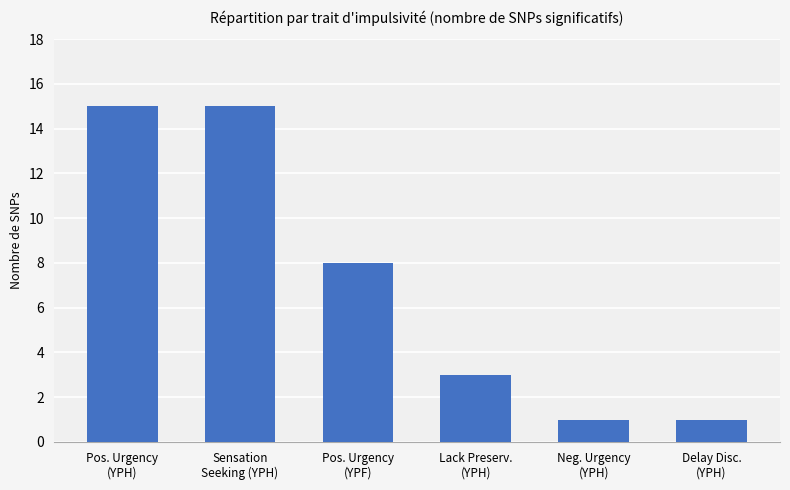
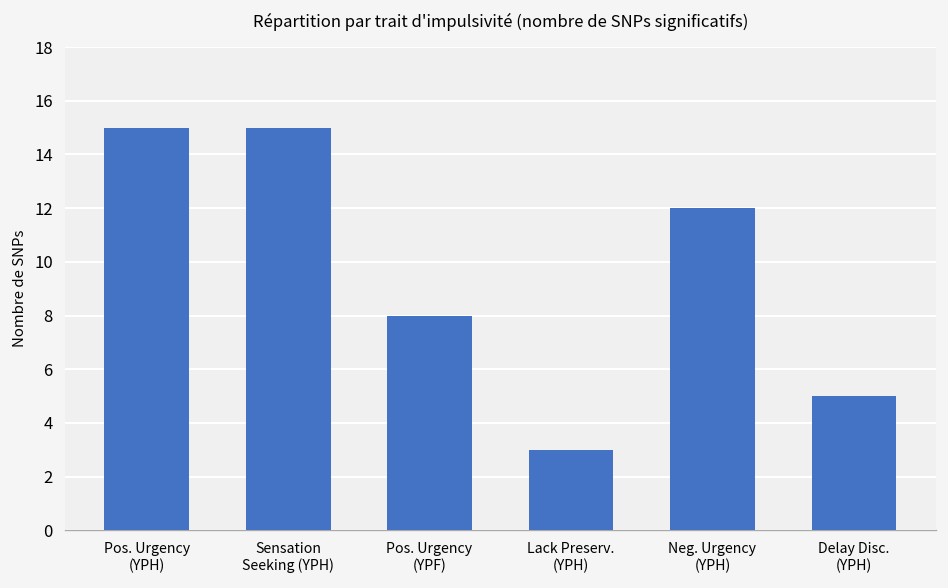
Neg. Urgency (YPH): 1 -> 12
Delay Disc. (YPH): 1 -> 5
